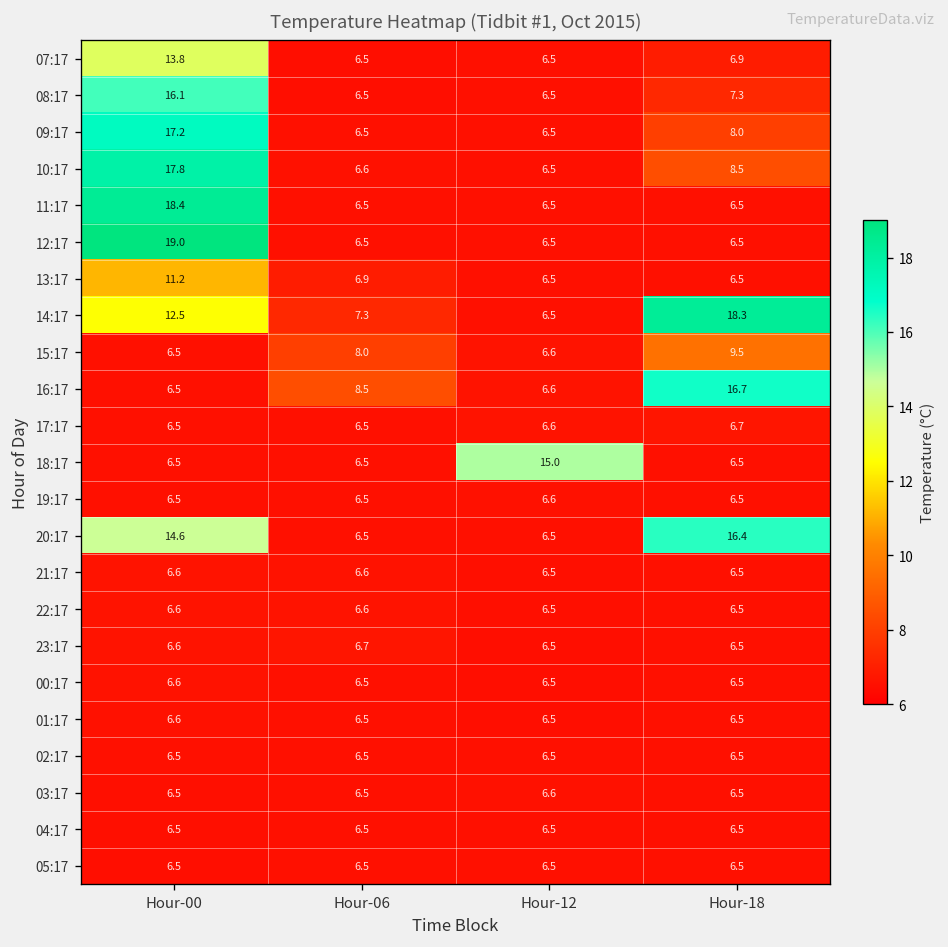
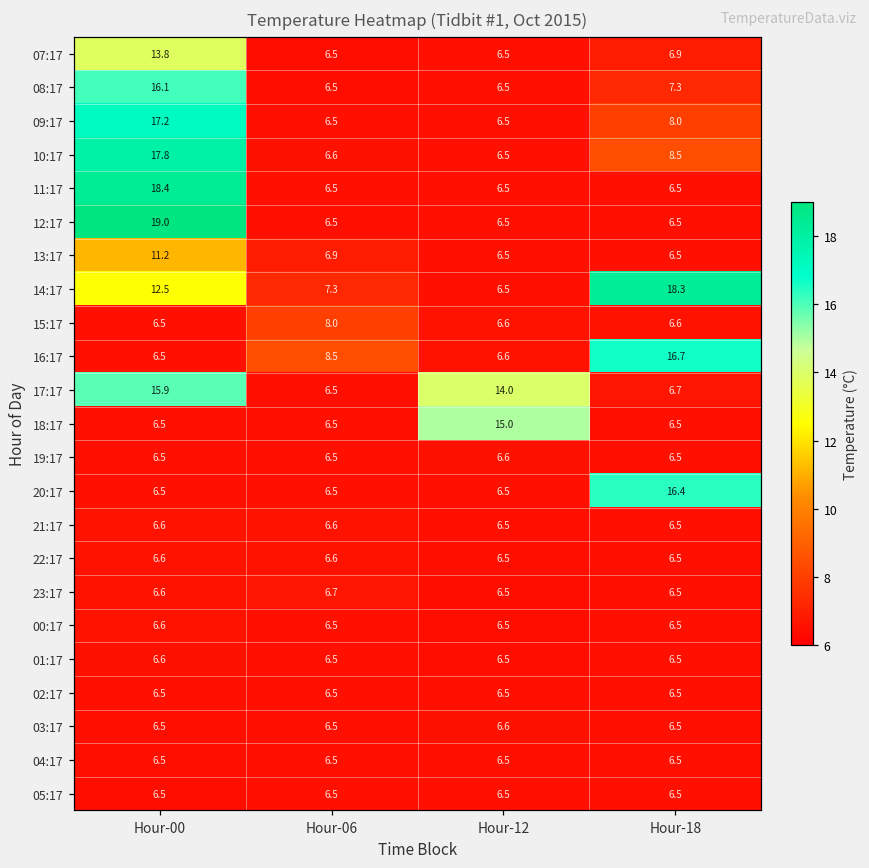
15:17, Hour-18: 9.5 -> 6.6
17:17, Hour-00: 6.5 -> 15.9
17:17, Hour-12: 6.6 -> 14.0
20:17, Hour-00: 14.6 -> 6.5
